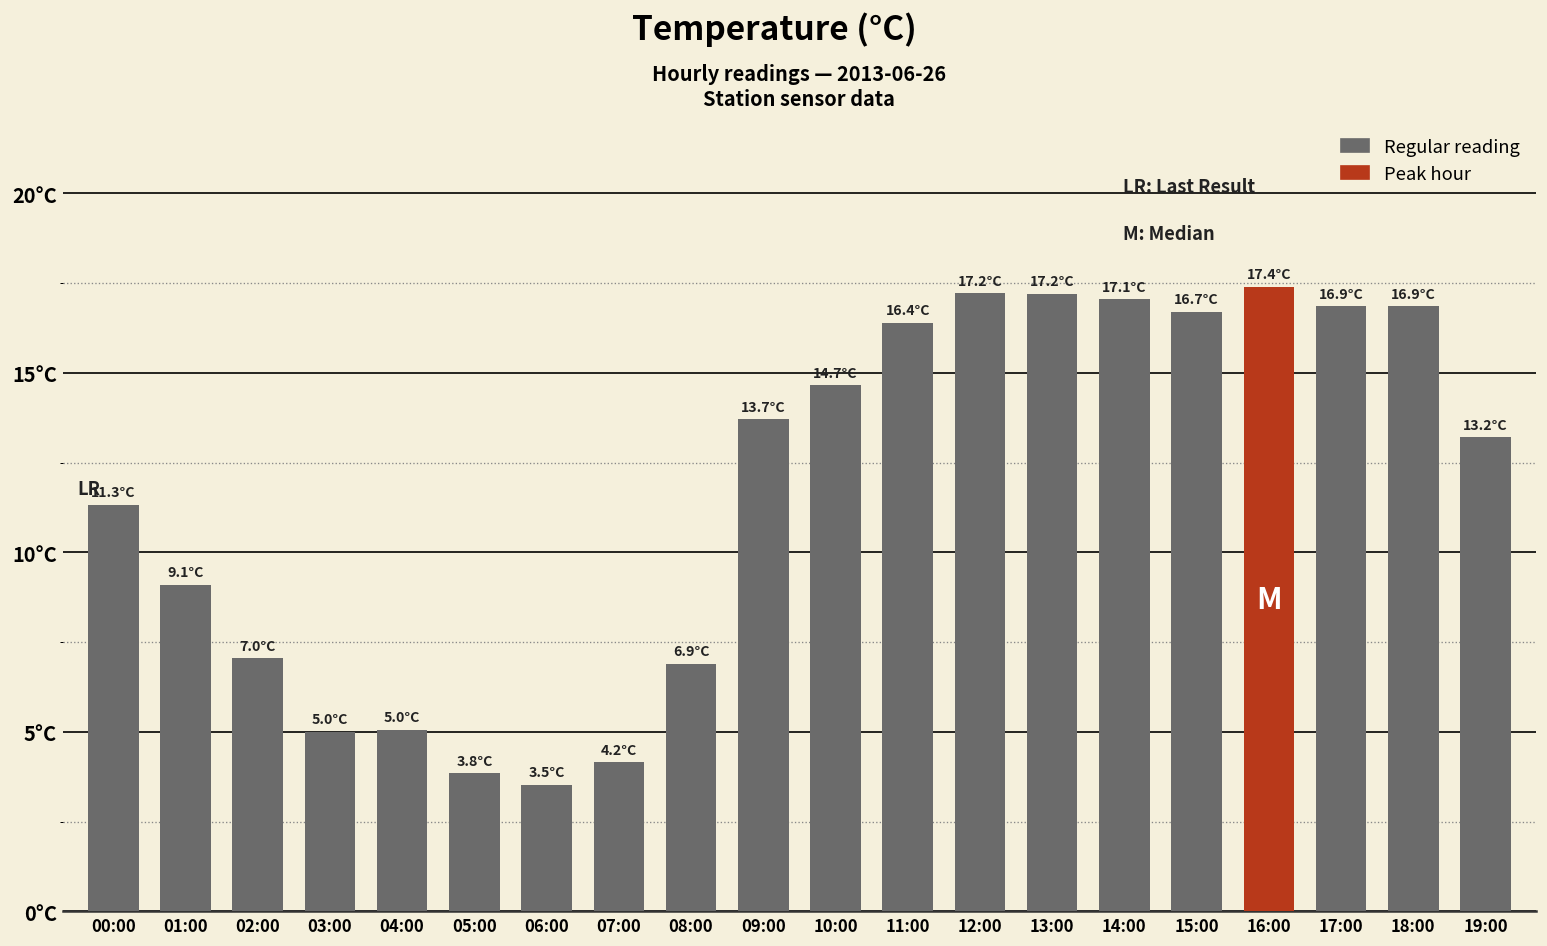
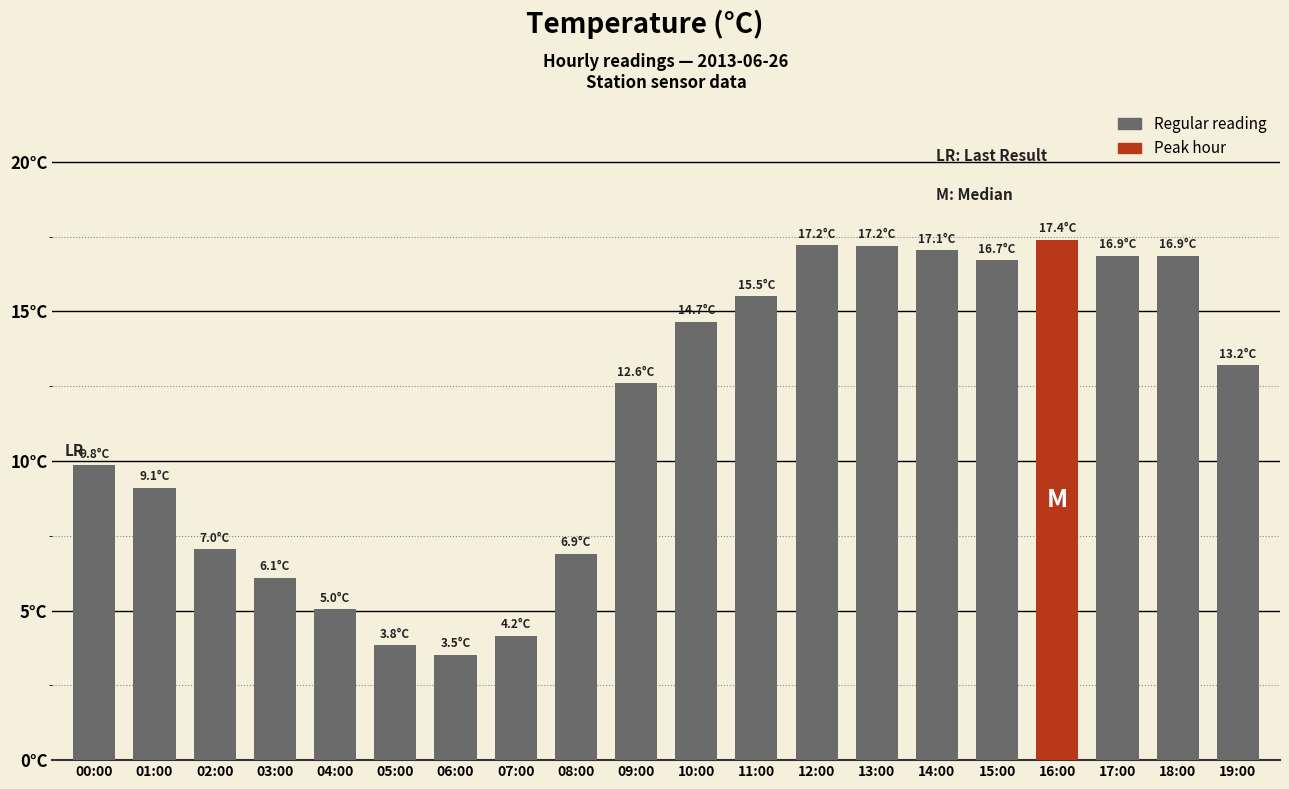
00:00: 11.3°C -> 9.8°C
03:00: 5.0°C -> 6.1°C
09:00: 13.7°C -> 12.6°C
11:00: 16.4°C -> 15.5°C
